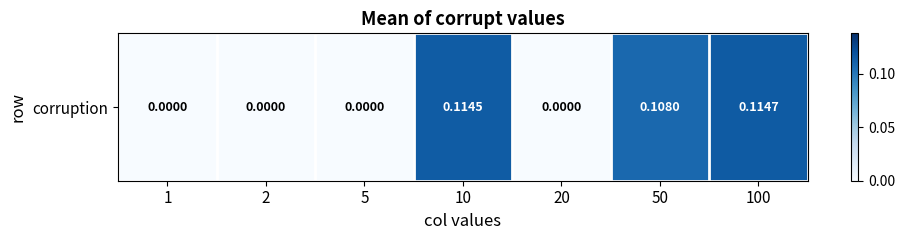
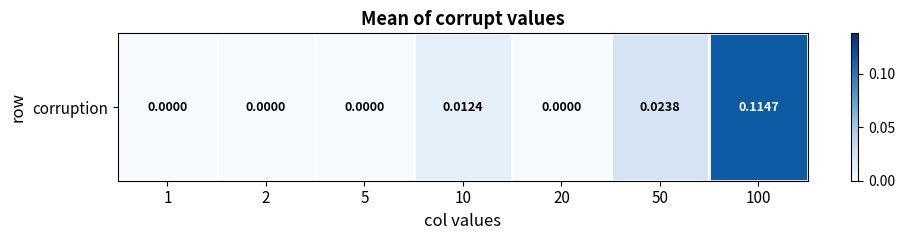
corruption, 10: 0.1145 -> 0.0124
corruption, 50: 0.1080 -> 0.0238
